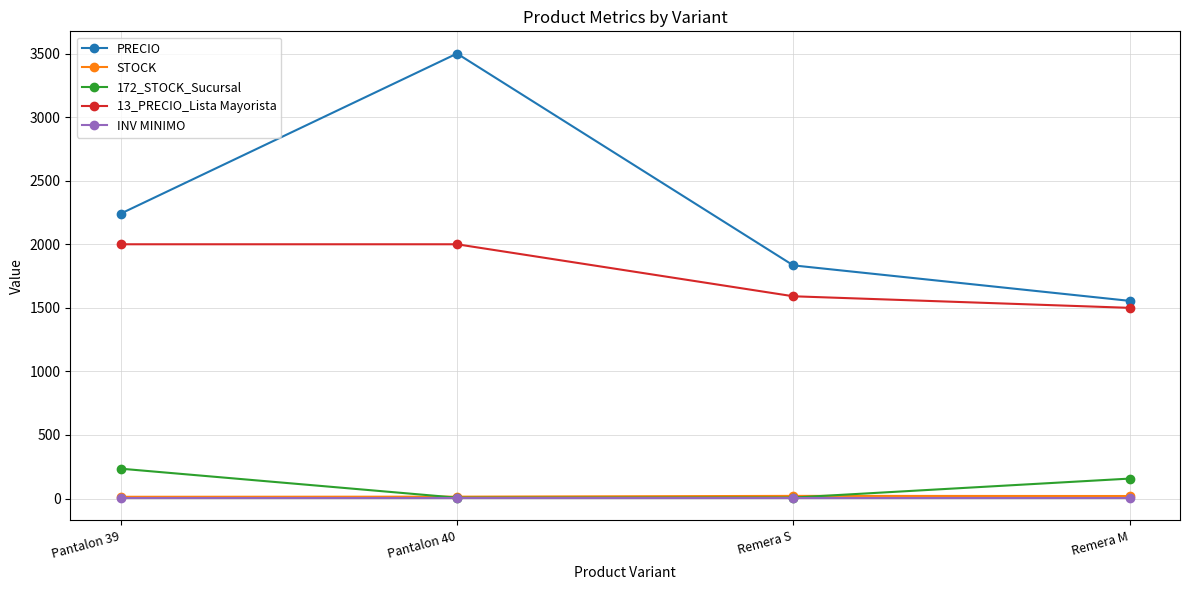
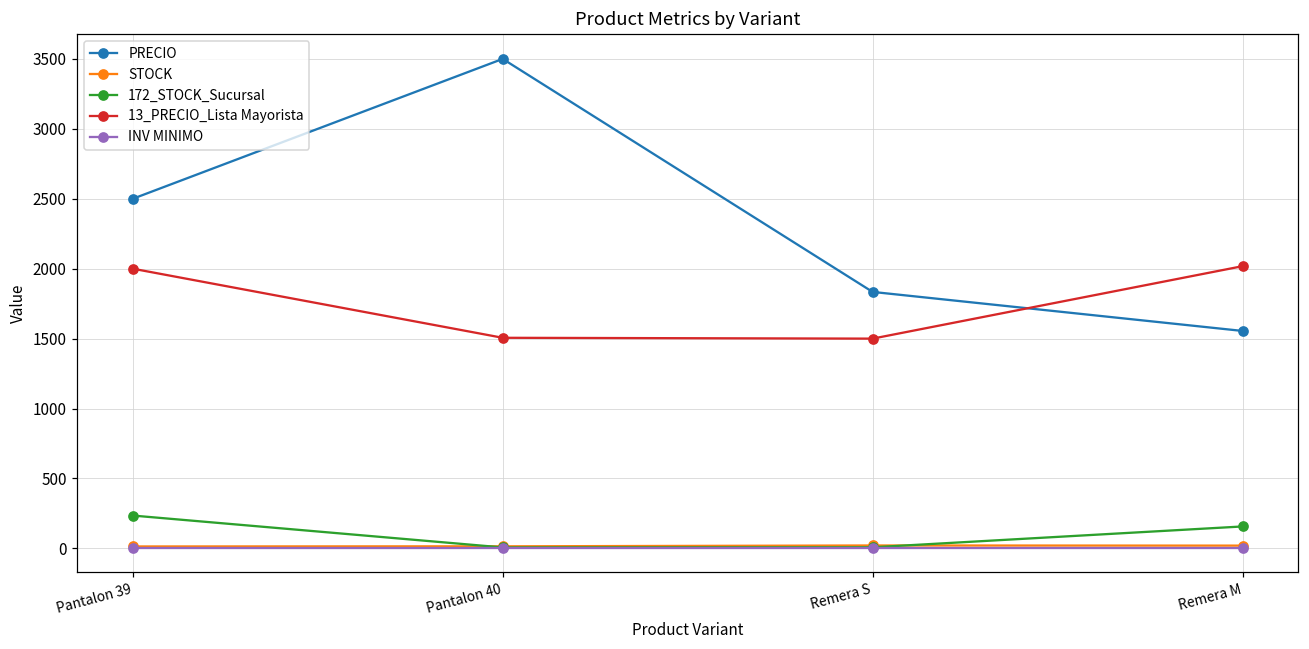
PRECIO, Pantalon 39: 2240 -> 2500
13_PRECIO_Lista Mayorista, Pantalon 40: 2000 -> 1510
13_PRECIO_Lista Mayorista, Remera S: 1590 -> 1500
13_PRECIO_Lista Mayorista, Remera M: 1500 -> 2020
